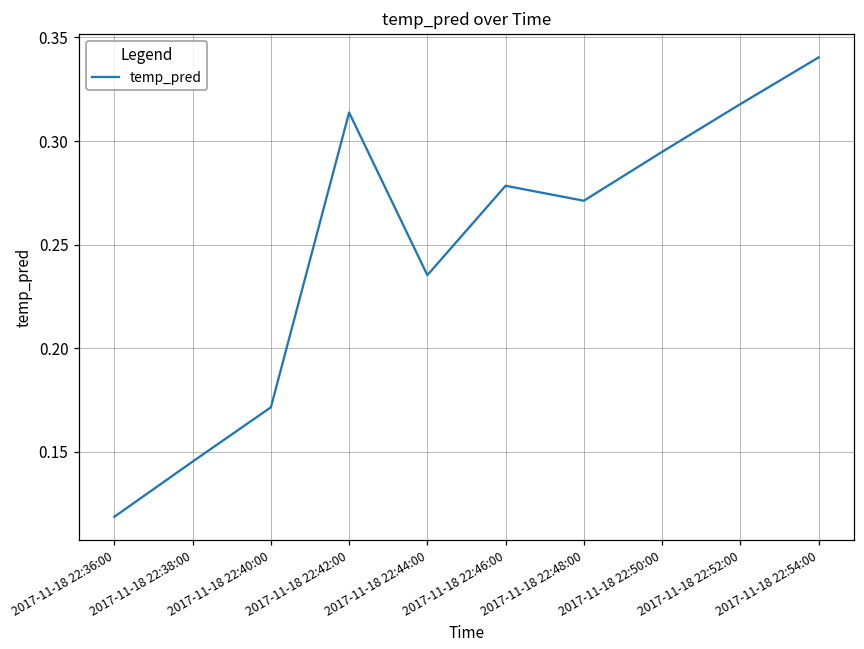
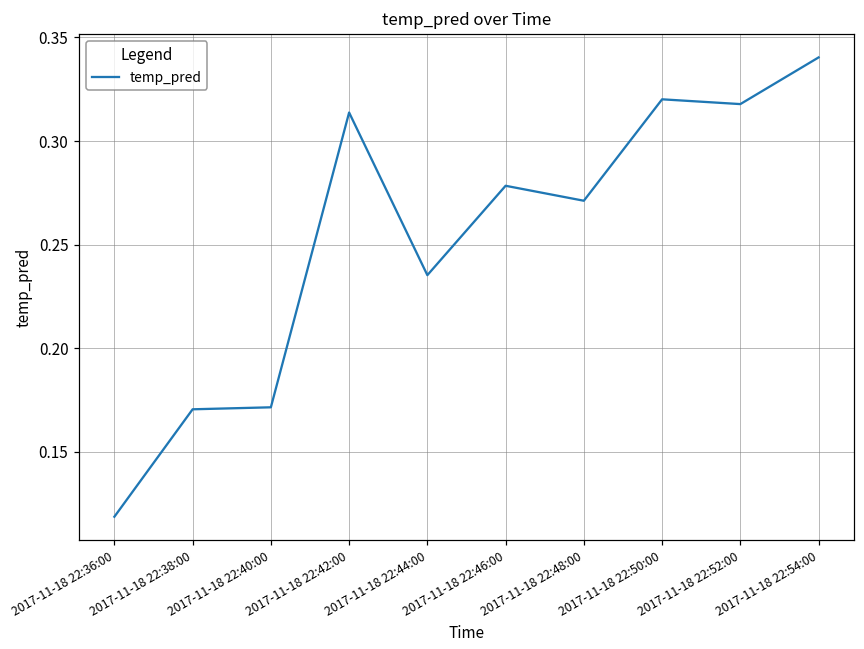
2017-11-18 22:38:00: 0.145 -> 0.171
2017-11-18 22:50:00: 0.295 -> 0.320
